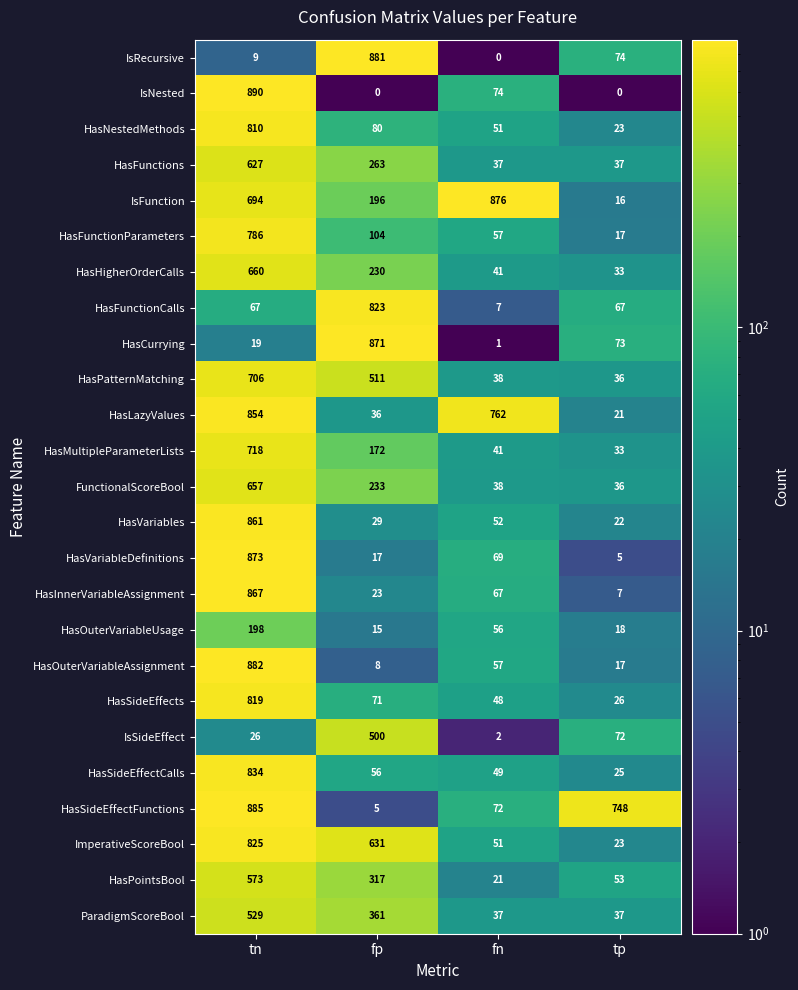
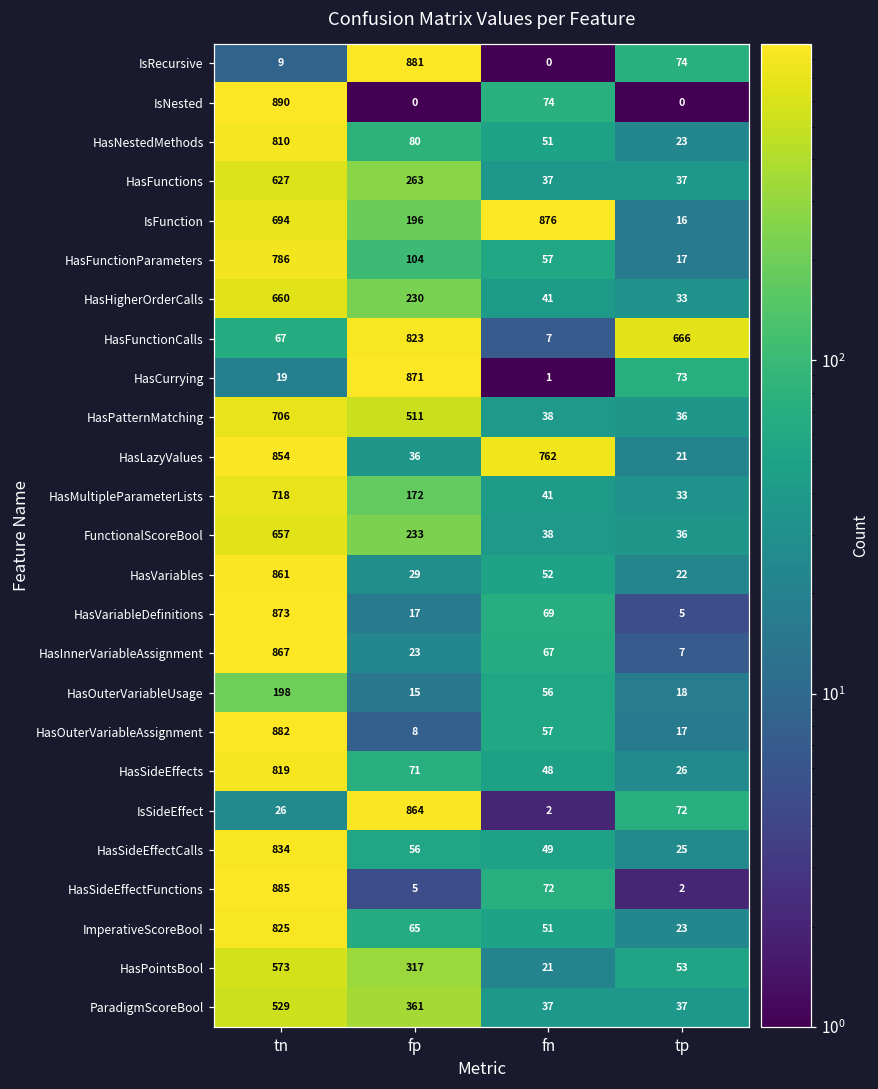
HasFunctionCalls, tp: 67 -> 666
IsSideEffect, fp: 500 -> 864
HasSideEffectFunctions, tp: 748 -> 2
ImperativeScoreBool, fp: 631 -> 65
